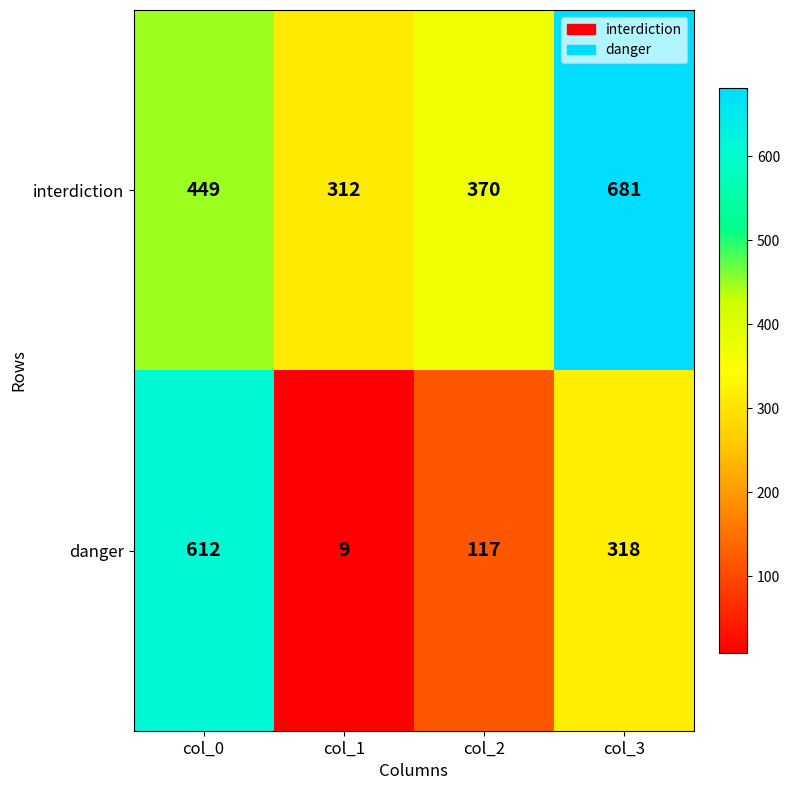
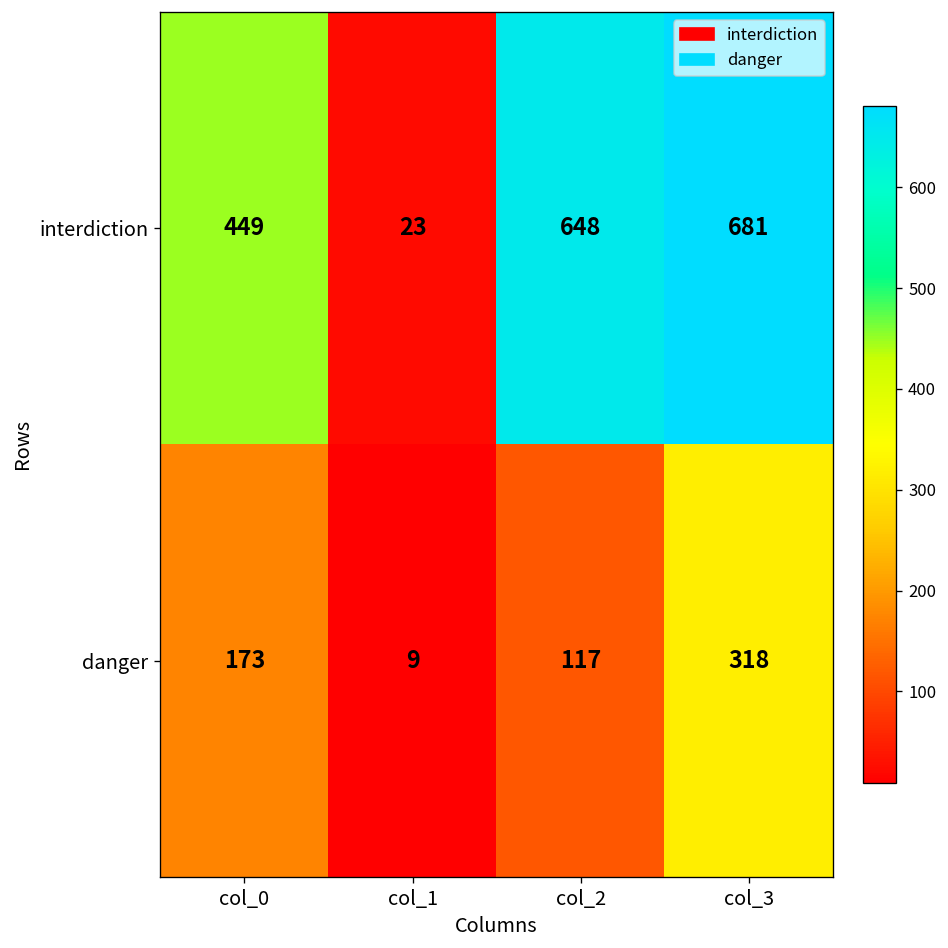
interdiction, col_1: 312 -> 23
interdiction, col_2: 370 -> 648
danger, col_0: 612 -> 173
